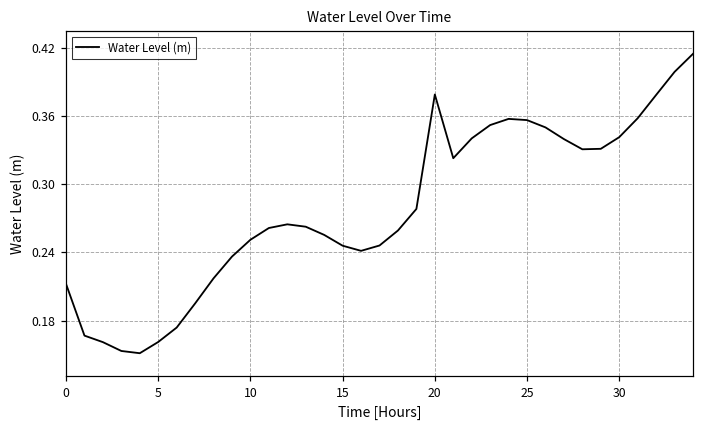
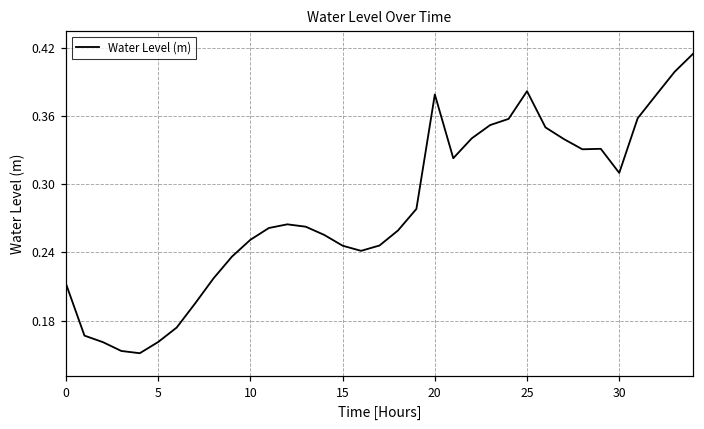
25: 0.357 -> 0.382
30: 0.342 -> 0.310
